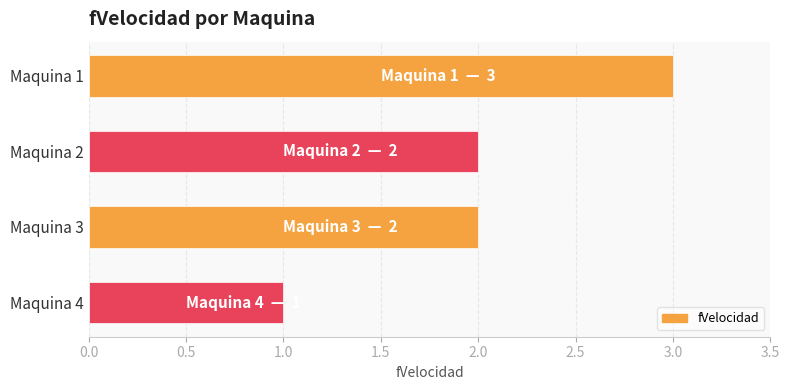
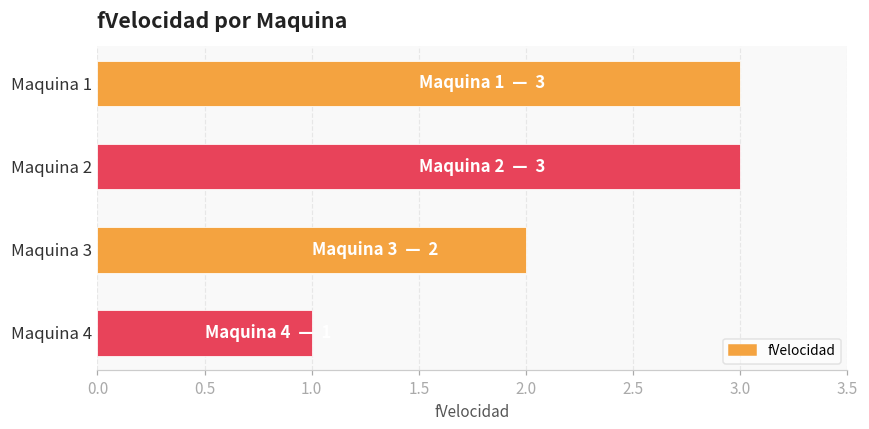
Maquina 2: 2 -> 3
